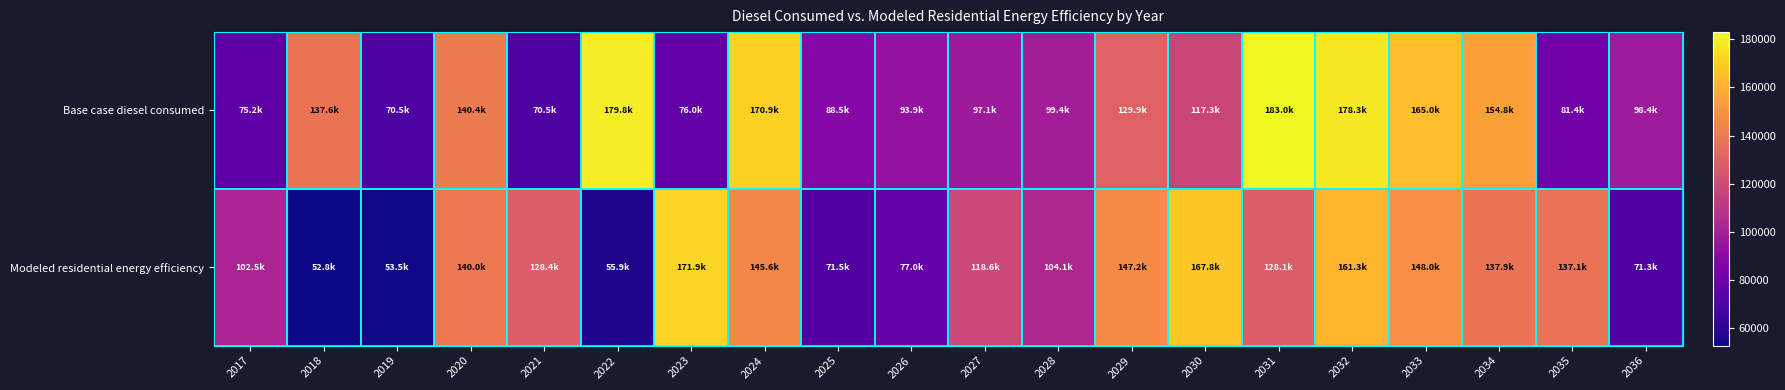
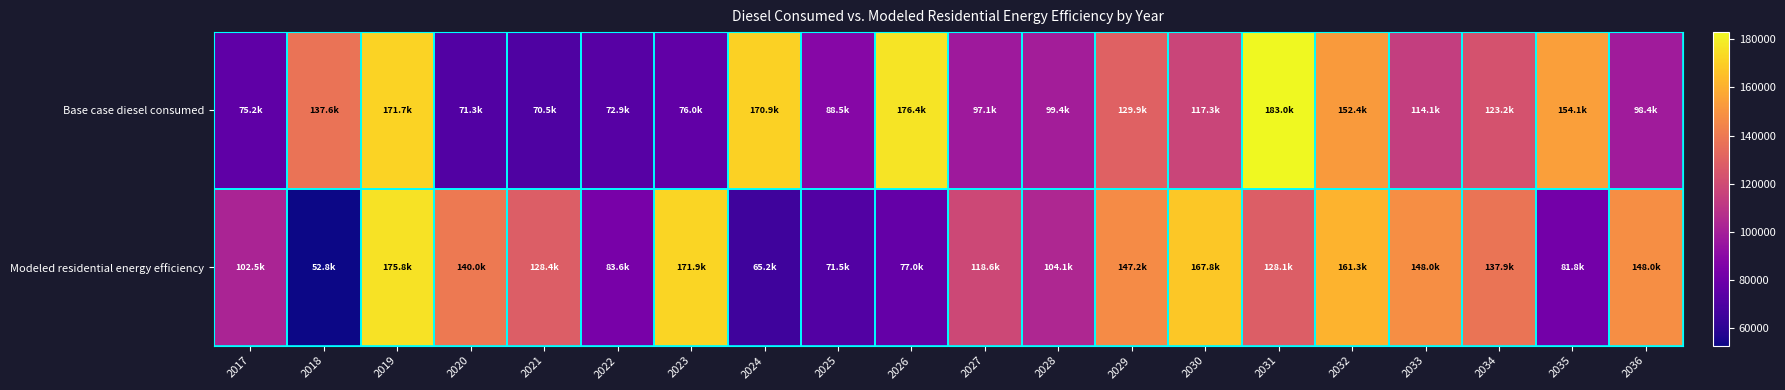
Base case diesel consumed, 2019: 70.5k -> 171.7k
Base case diesel consumed, 2020: 140.4k -> 71.3k
Base case diesel consumed, 2022: 179.8k -> 72.9k
Base case diesel consumed, 2026: 93.9k -> 176.4k
Base case diesel consumed, 2032: 178.3k -> 152.4k
Base case diesel consumed, 2033: 165.0k -> 114.1k
Base case diesel consumed, 2034: 154.8k -> 123.2k
Base case diesel consumed, 2035: 81.4k -> 154.1k
Modeled residential energy efficiency, 2019: 53.5k -> 175.8k
Modeled residential energy efficiency, 2022: 55.9k -> 83.6k
Modeled residential energy efficiency, 2024: 145.6k -> 65.2k
Modeled residential energy efficiency, 2035: 137.1k -> 81.8k
Modeled residential energy efficiency, 2036: 71.3k -> 148.0k
